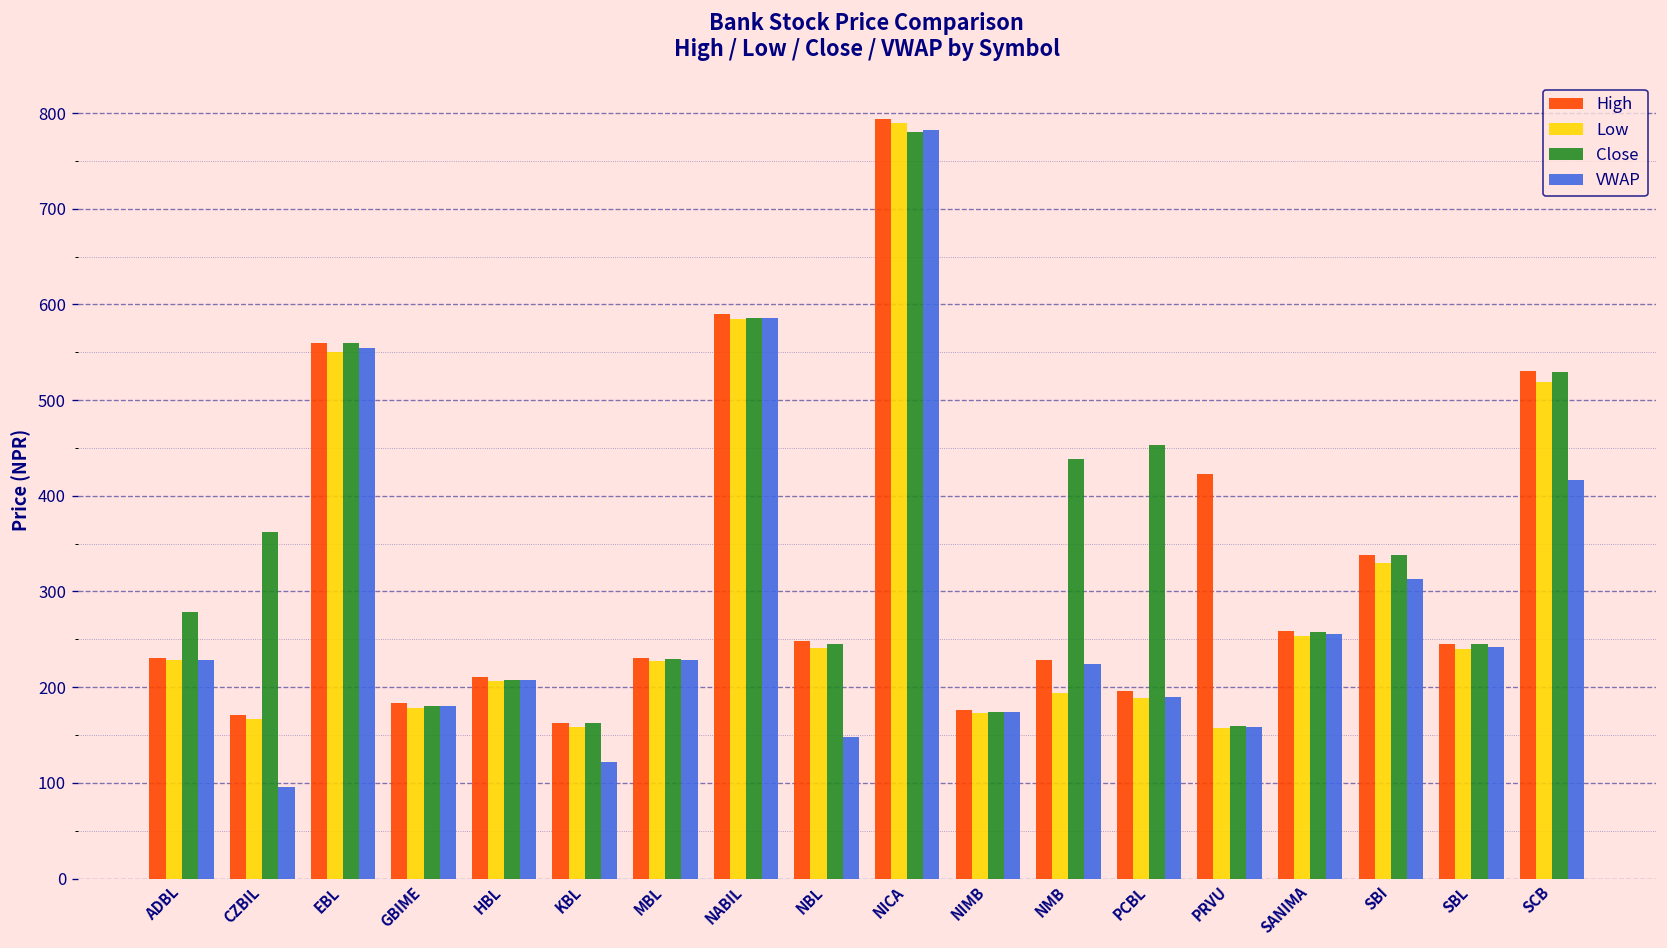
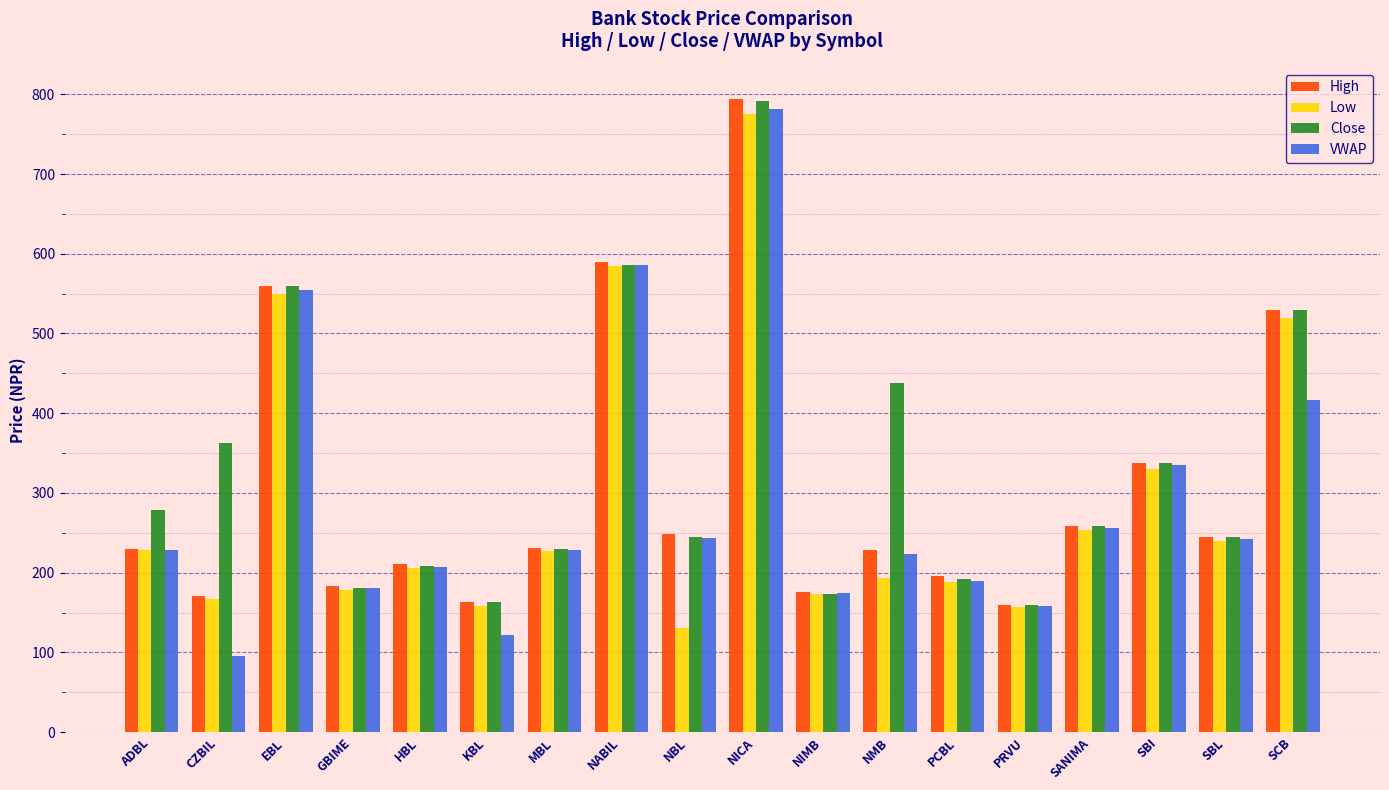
Low, NBL: 240 -> 130
VWAP, NBL: 150 -> 240
Low, NICA: 790 -> 780
Close, NICA: 780 -> 790
Close, PCBL: 450 -> 190
High, PRVU: 420 -> 160
VWAP, SBI: 310 -> 330
